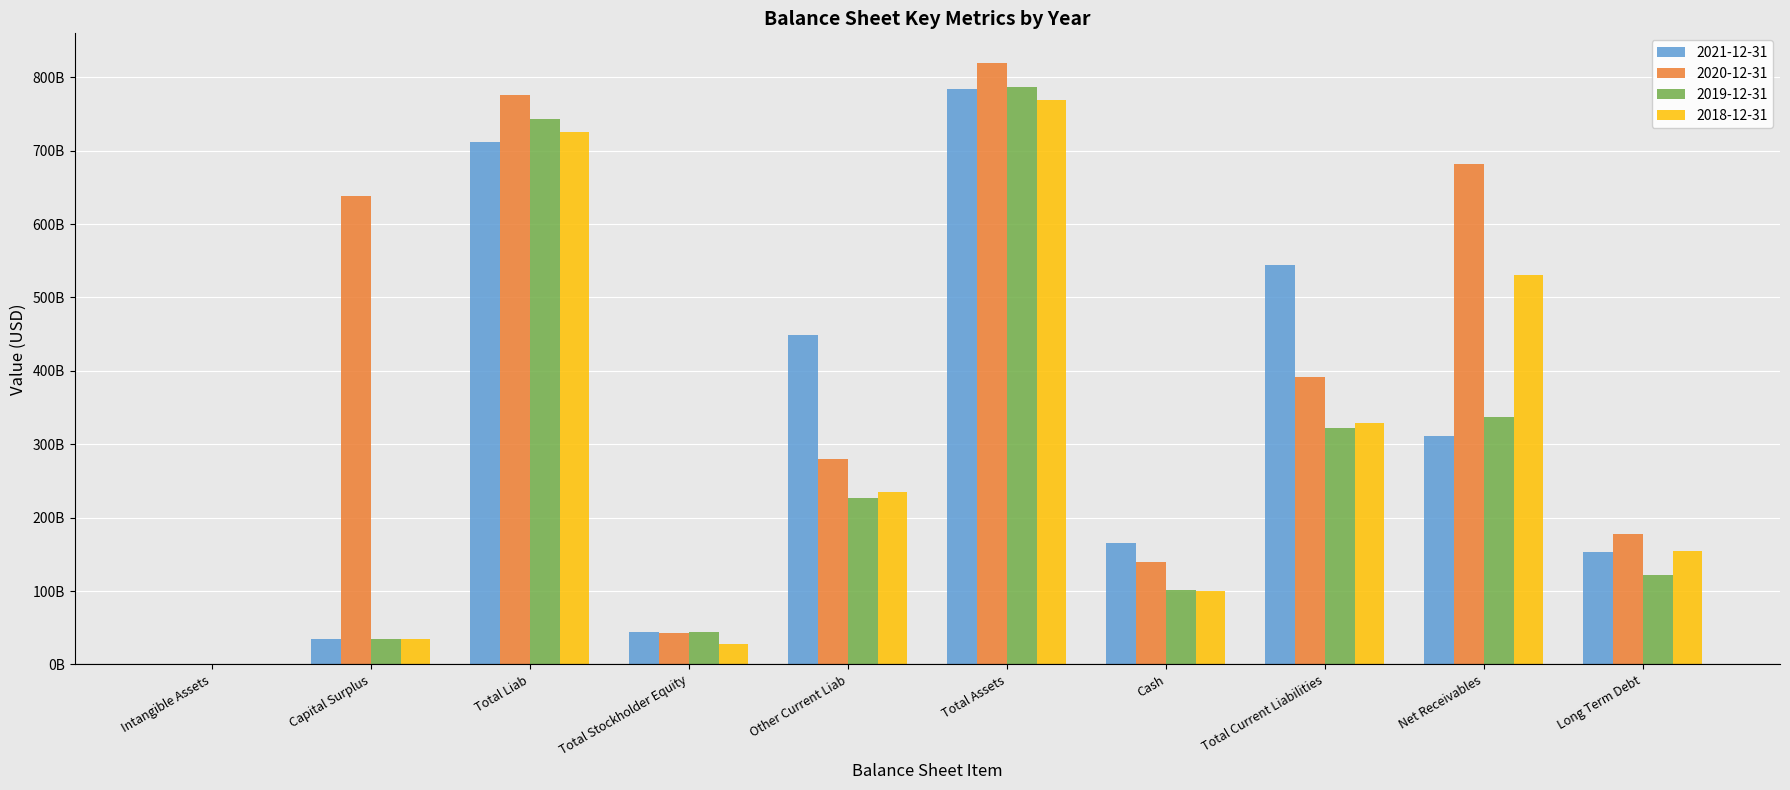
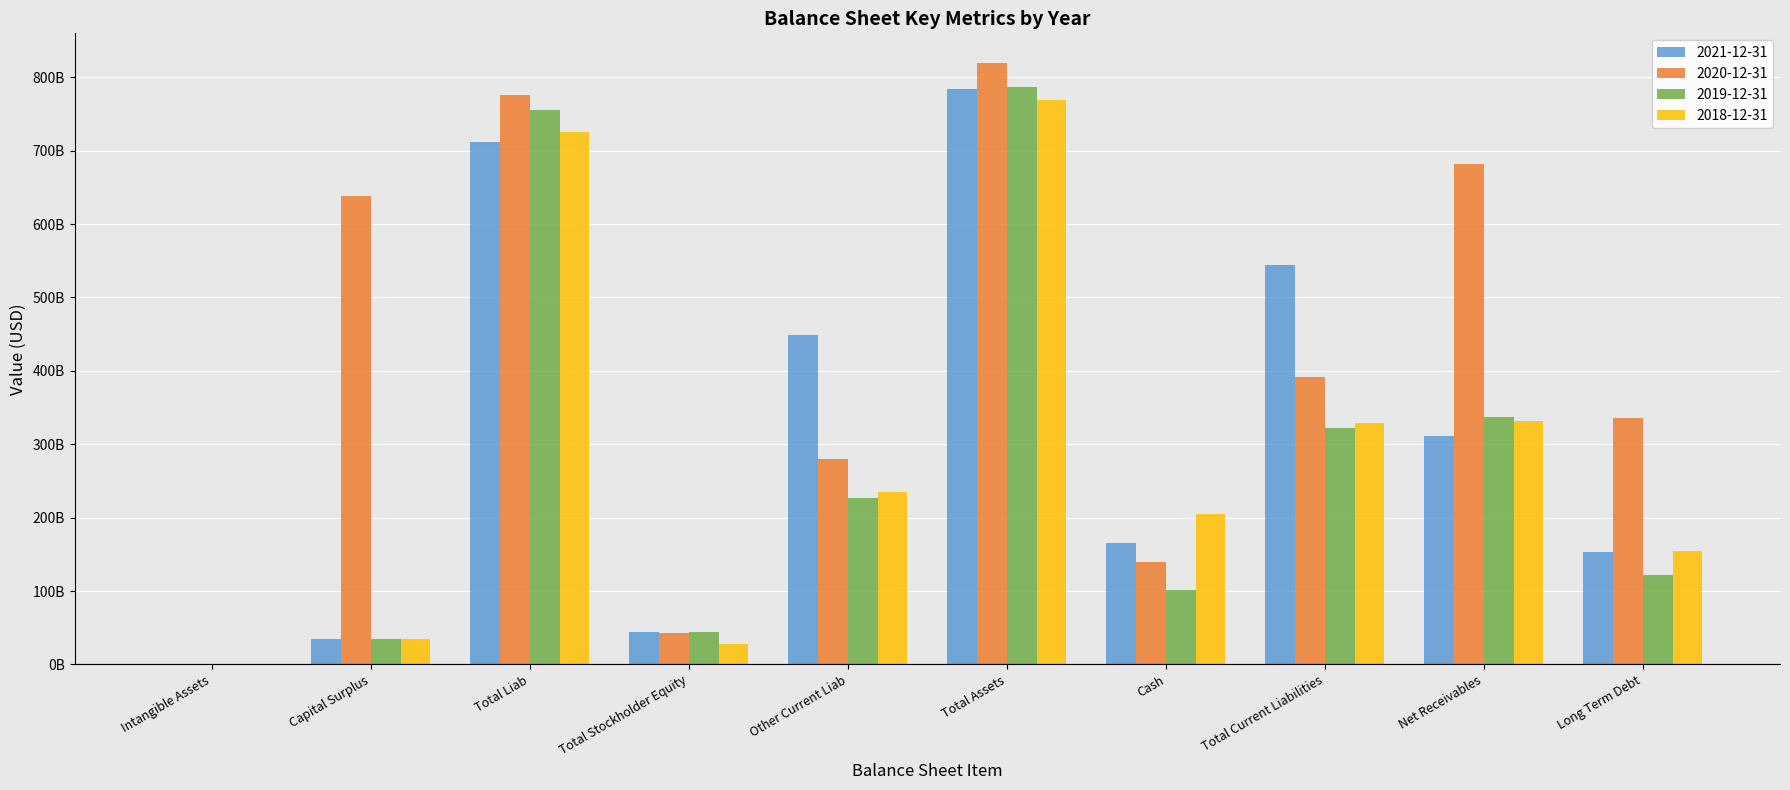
2019-12-31, Total Liab: 740000000000 -> 760000000000
2018-12-31, Cash: 100000000000 -> 210000000000
2018-12-31, Net Receivables: 530000000000 -> 330000000000
2020-12-31, Long Term Debt: 180000000000 -> 340000000000
